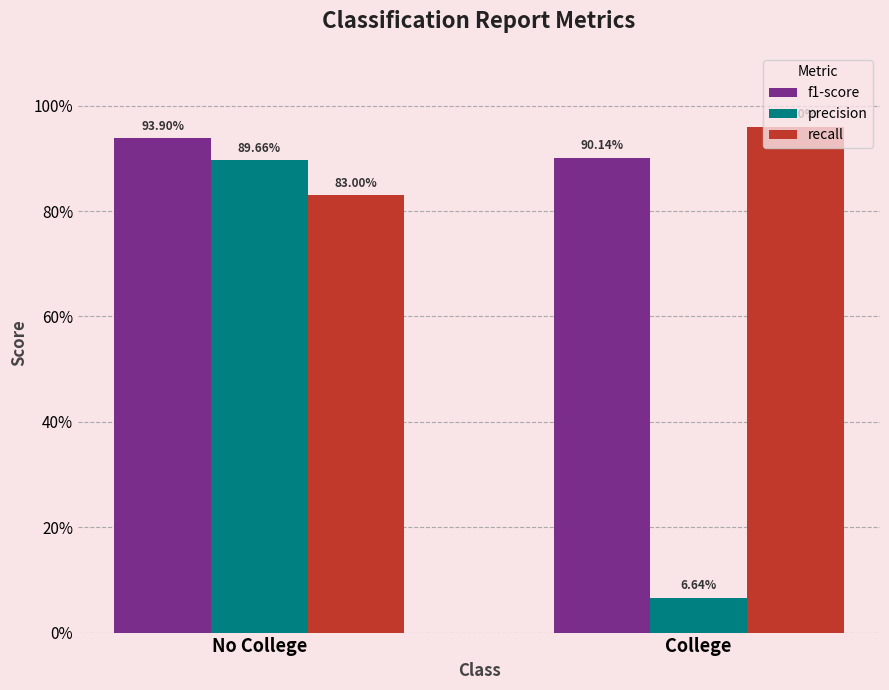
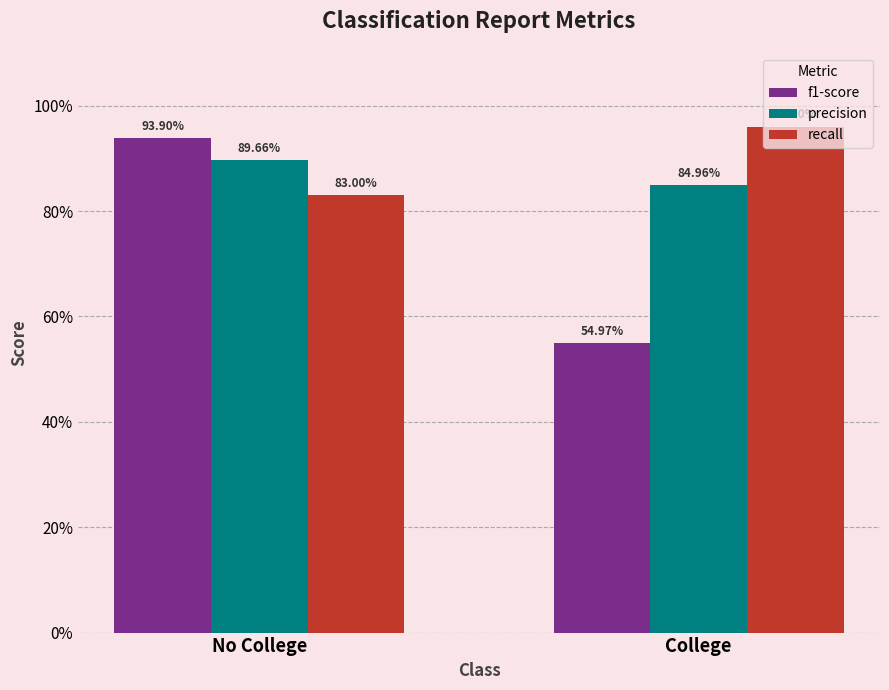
f1-score, College: 90.14% -> 54.97%
precision, College: 6.64% -> 84.96%
